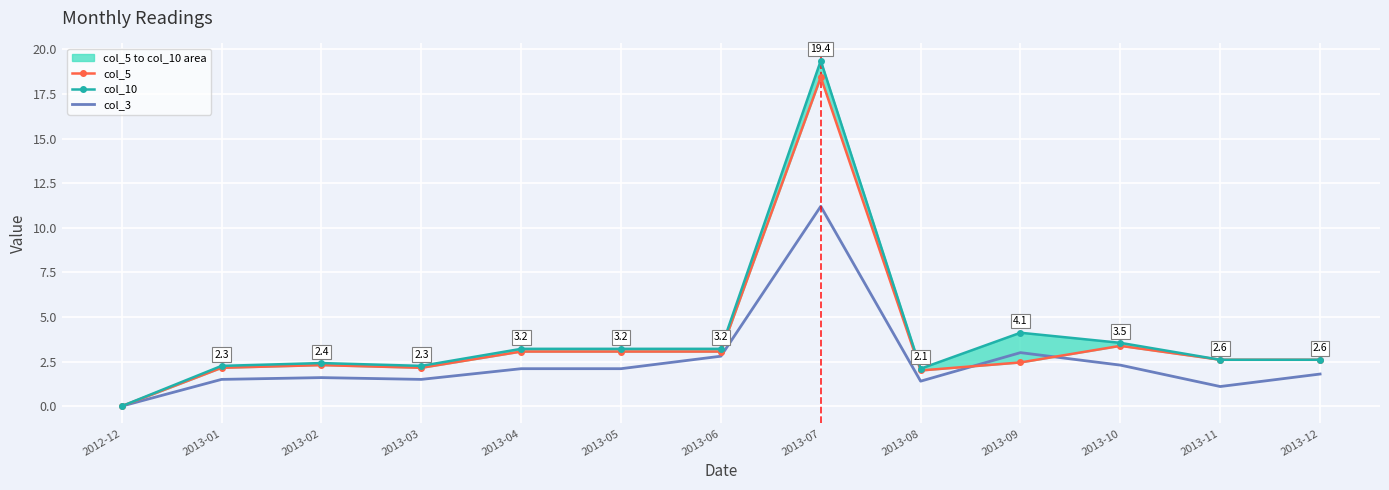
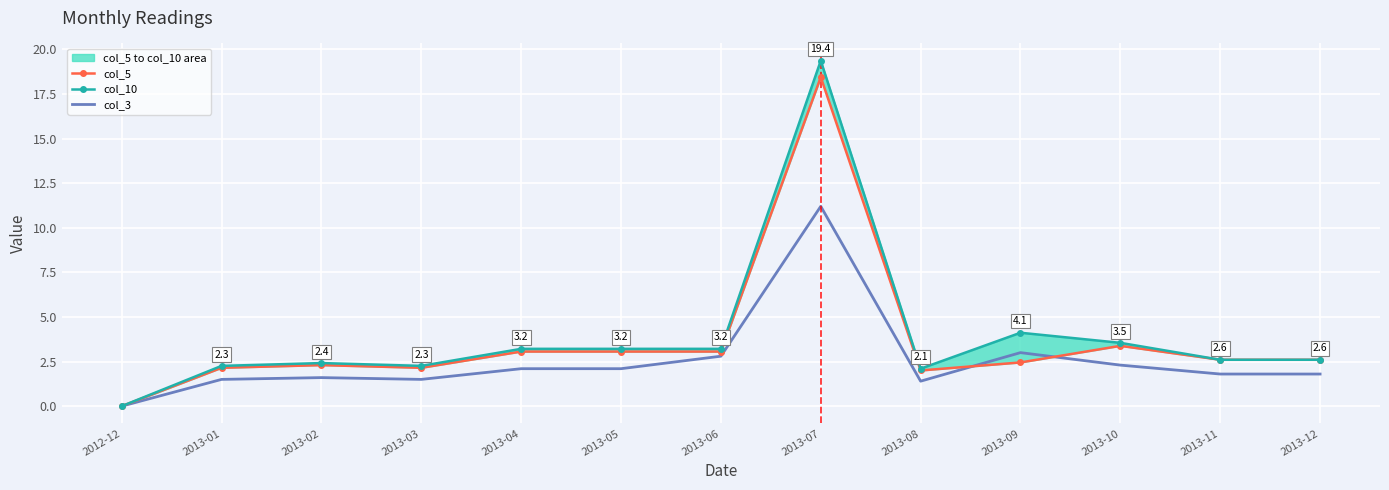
col_3, 2013-11: 1.1 -> 1.8
